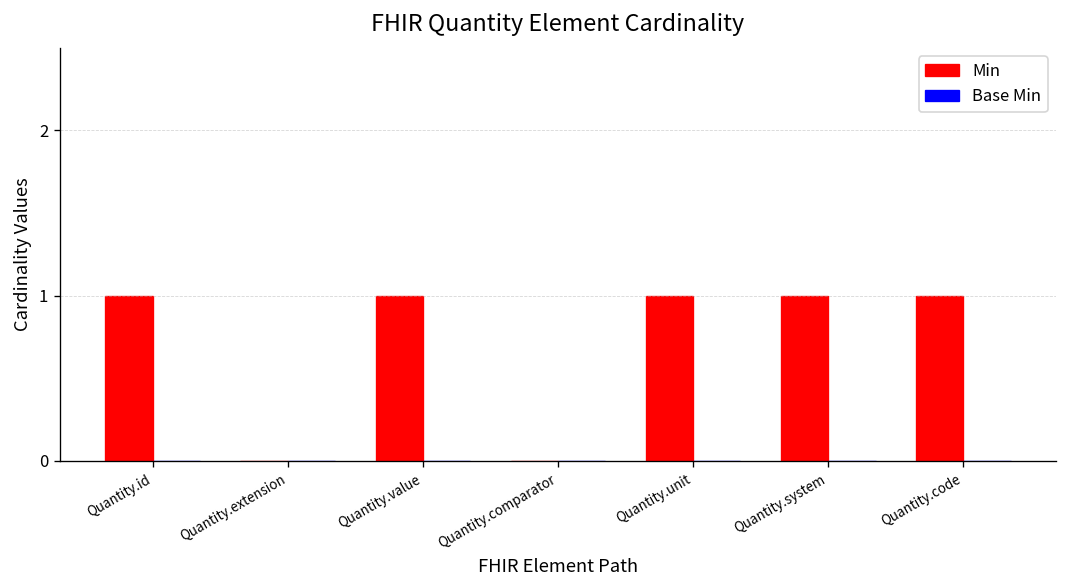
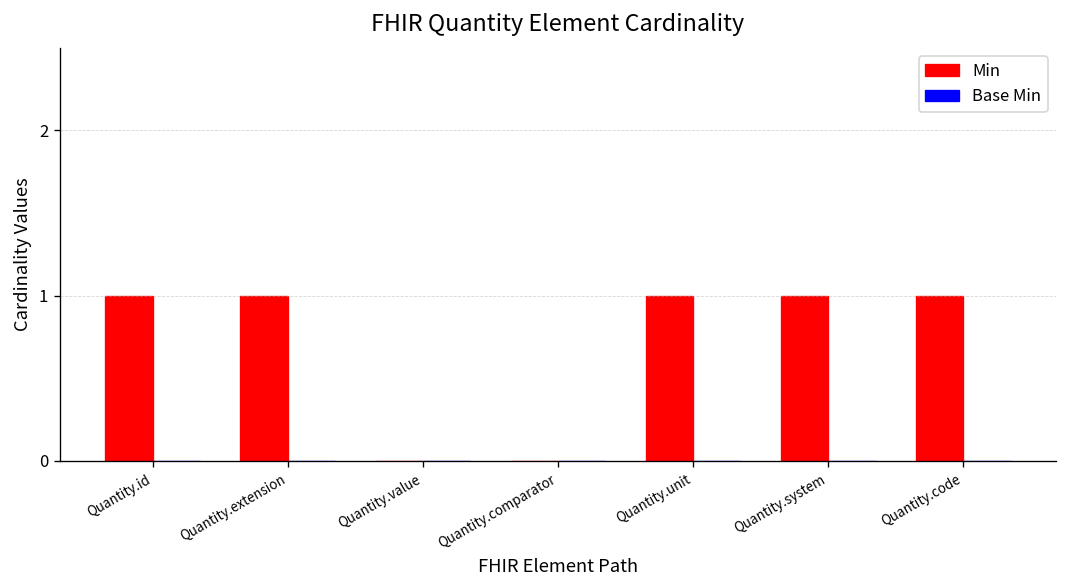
Min, Quantity.extension: 0 -> 1
Min, Quantity.value: 1 -> 0
